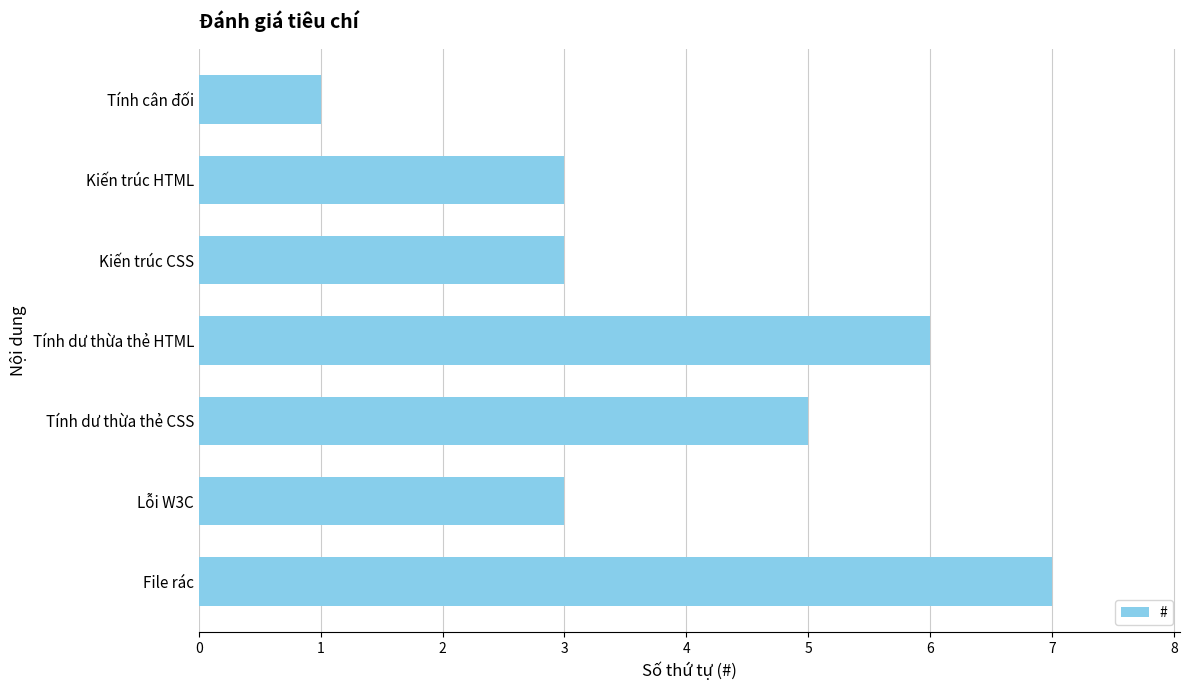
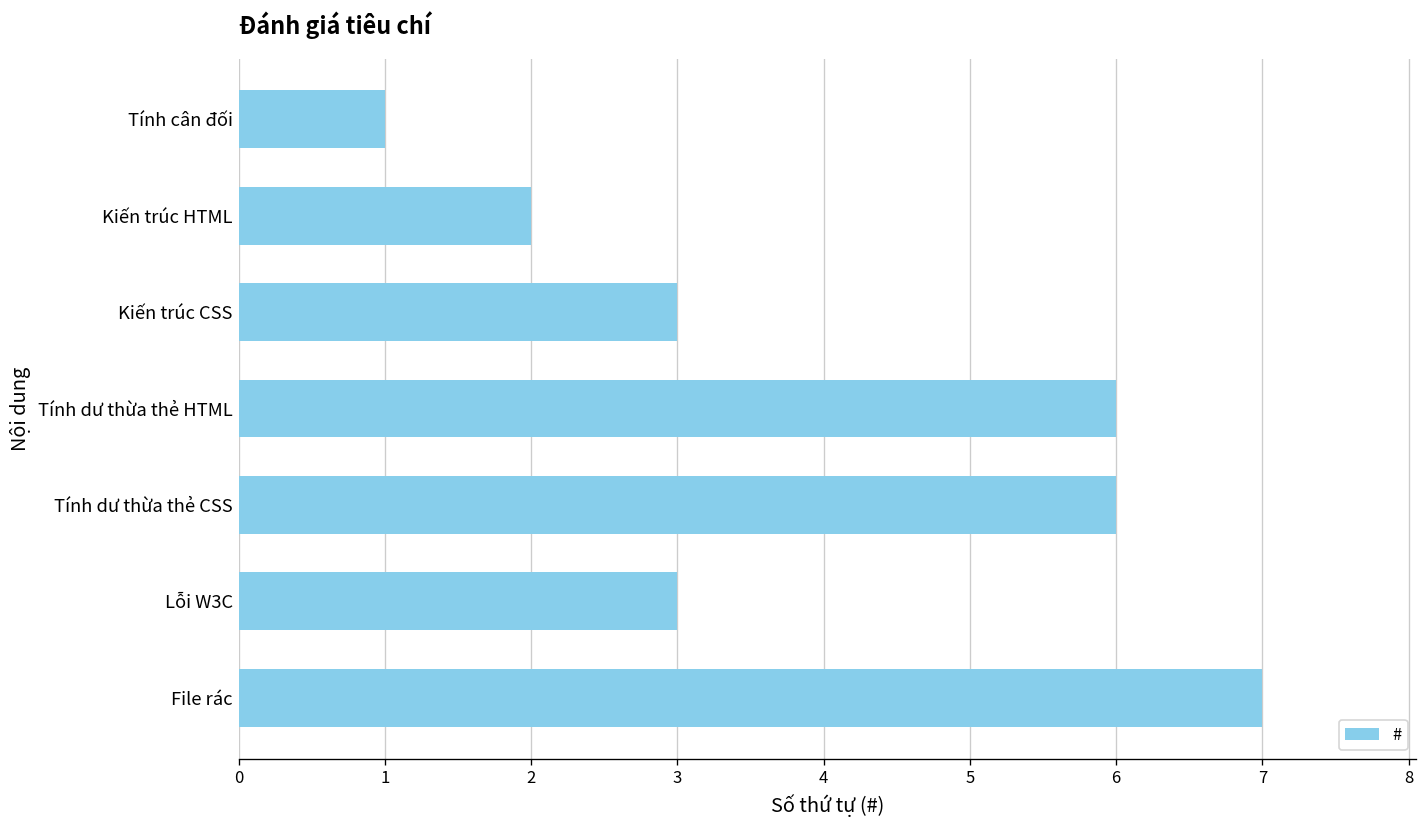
Kiến trúc HTML: 3.00 -> 2.00
Tính dư thừa thẻ CSS: 5.00 -> 6.00
